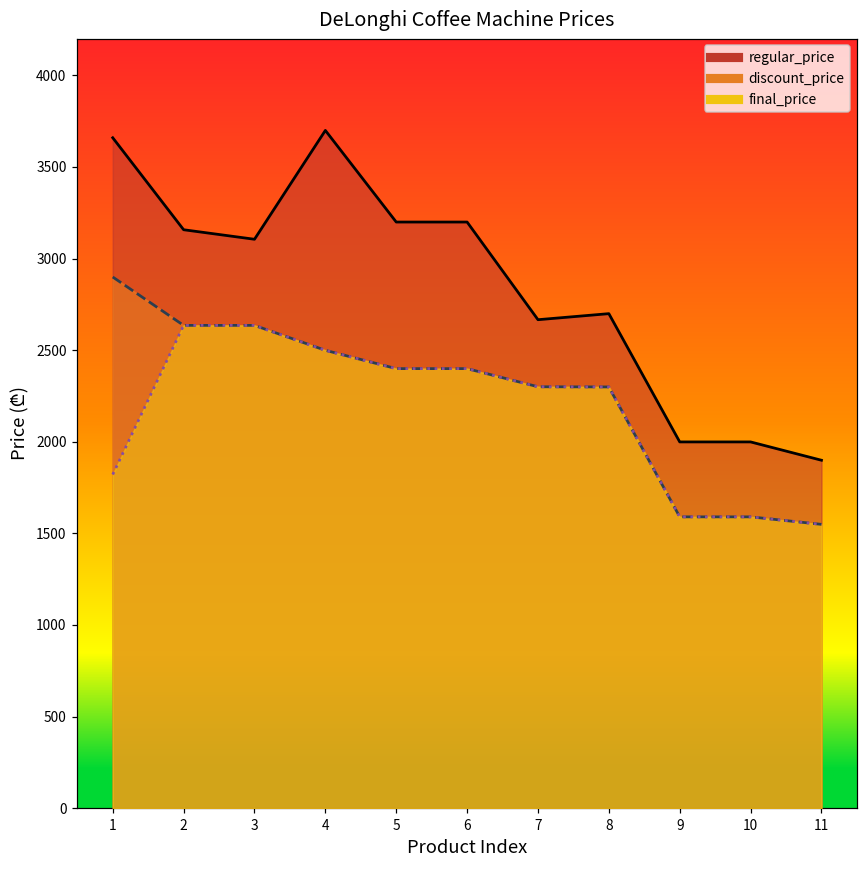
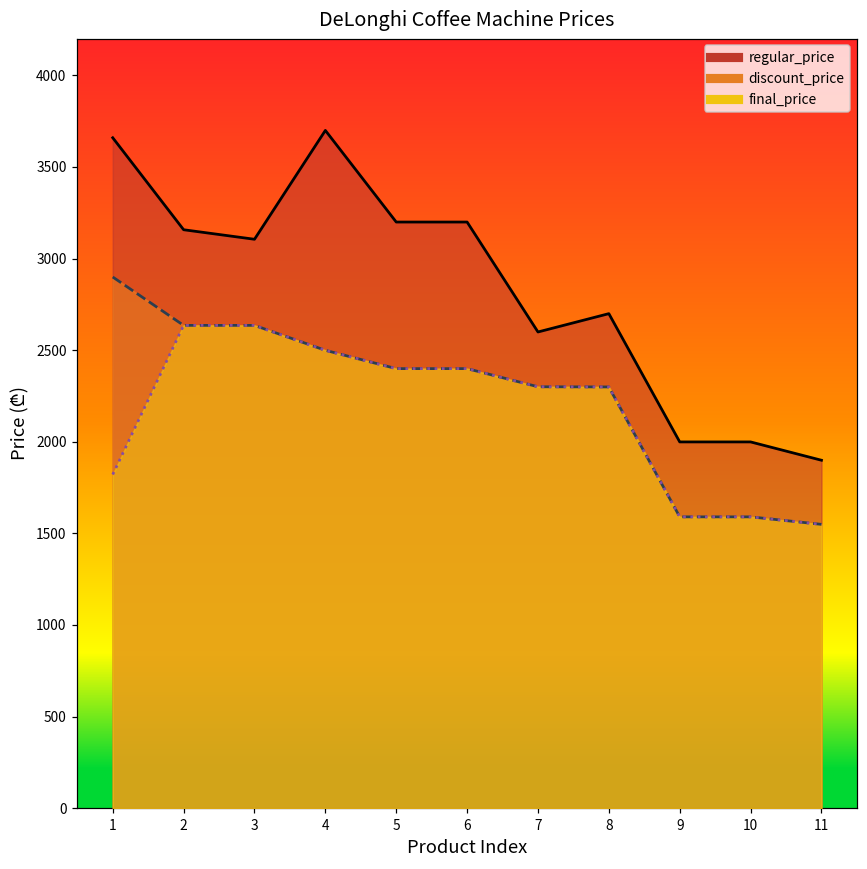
regular_price, 7: 2670 -> 2600
